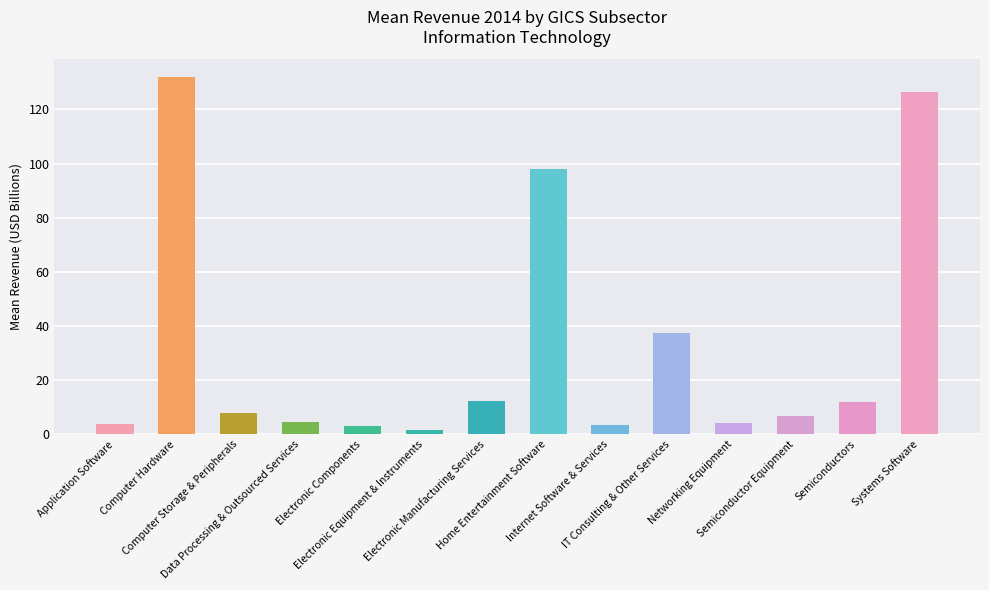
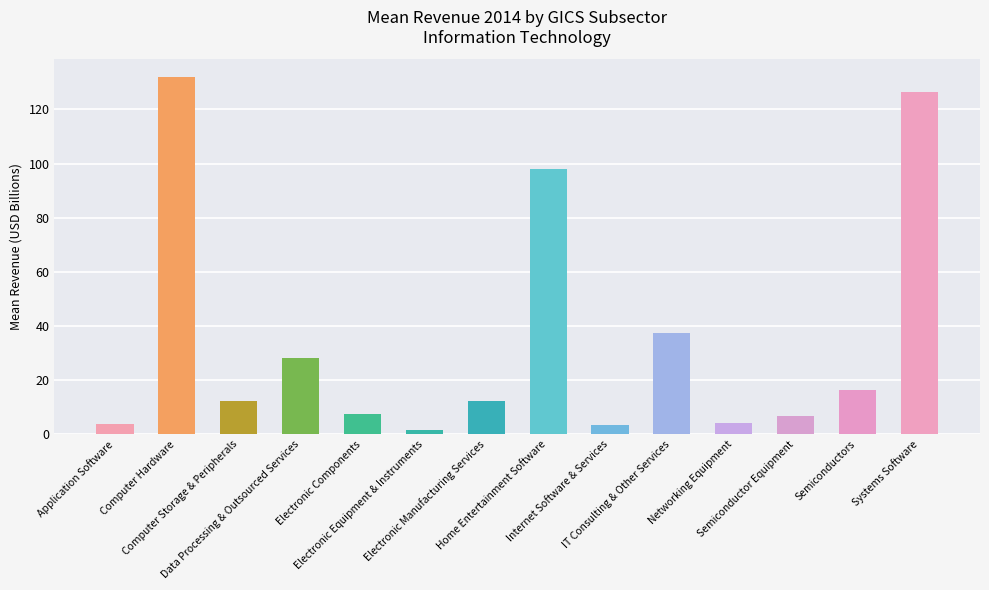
Computer Storage & Peripherals: 8 -> 12
Data Processing & Outsourced Services: 5 -> 28
Electronic Components: 3 -> 7
Semiconductors: 12 -> 16
